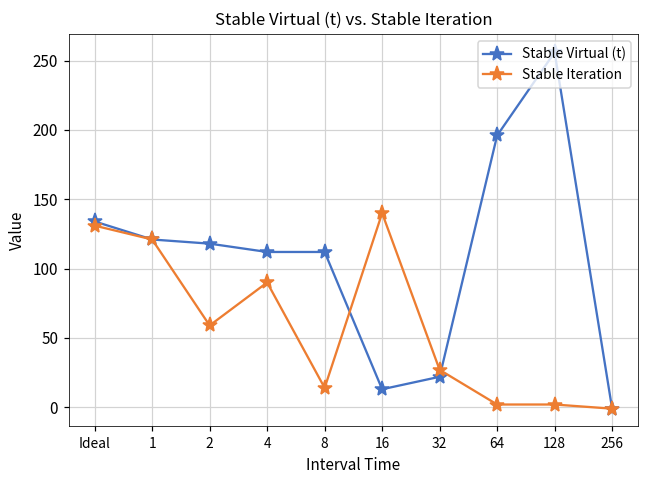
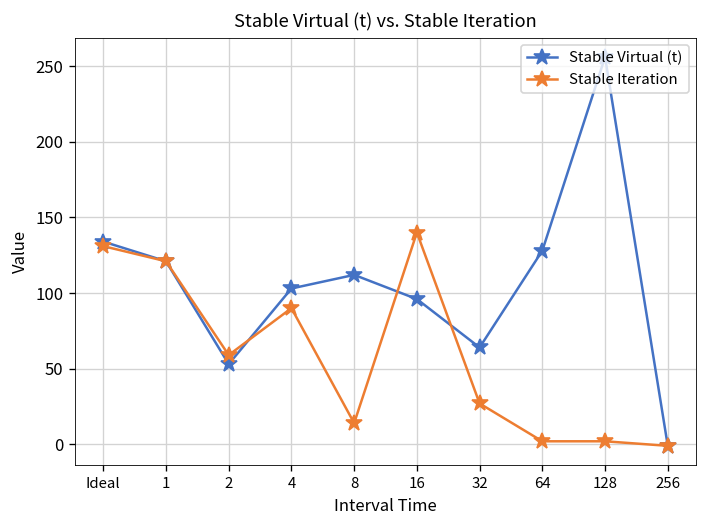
Stable Virtual (t), 2: 118 -> 53
Stable Virtual (t), 4: 112 -> 103
Stable Virtual (t), 16: 13 -> 96
Stable Virtual (t), 32: 22 -> 64
Stable Virtual (t), 64: 196 -> 128
